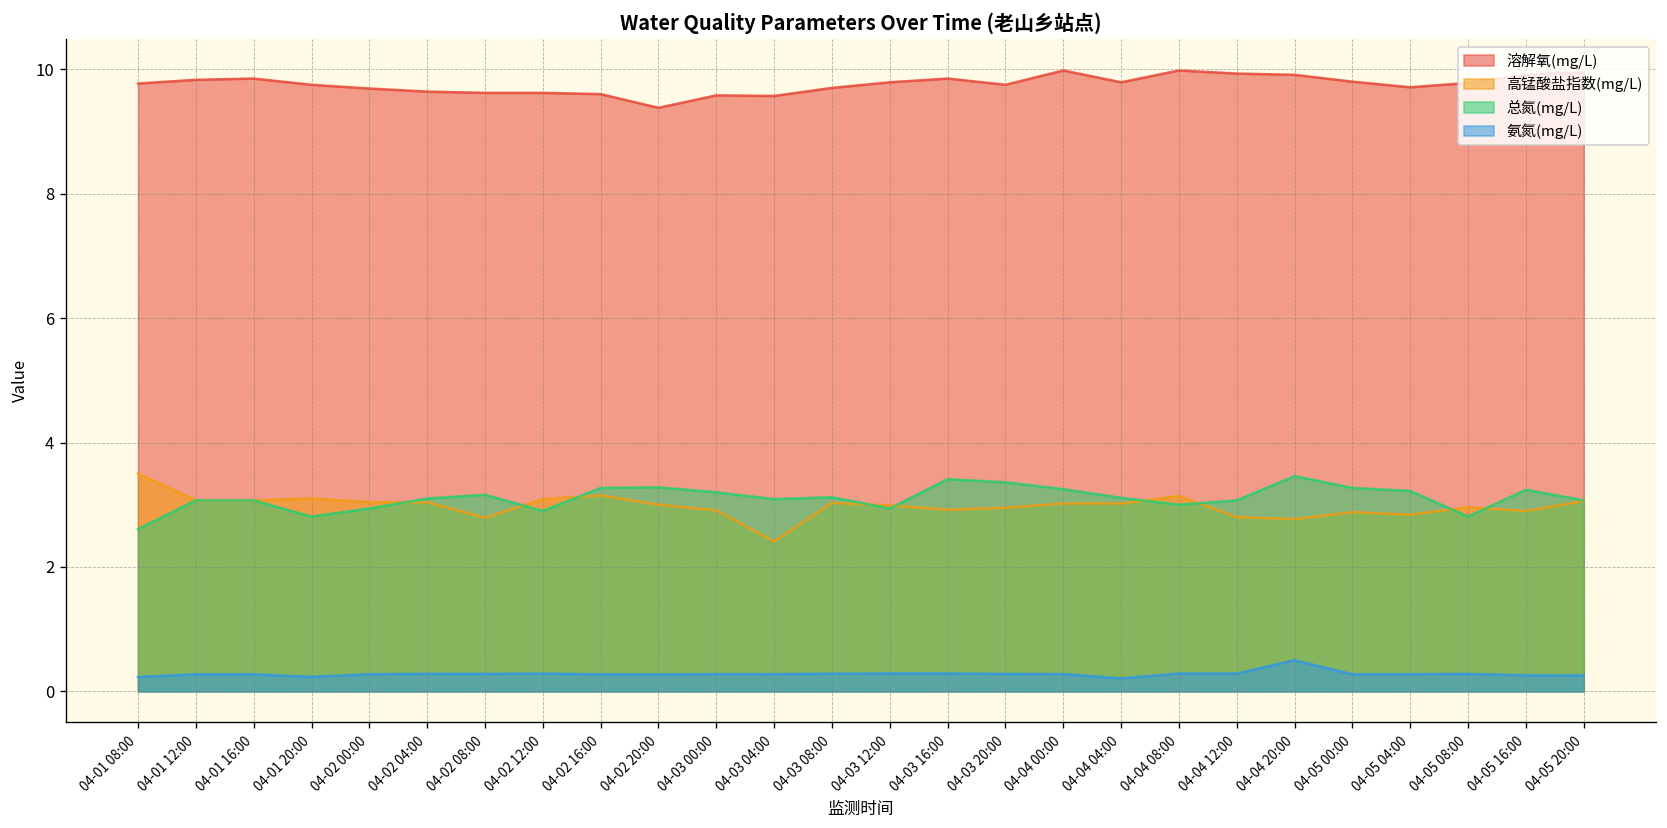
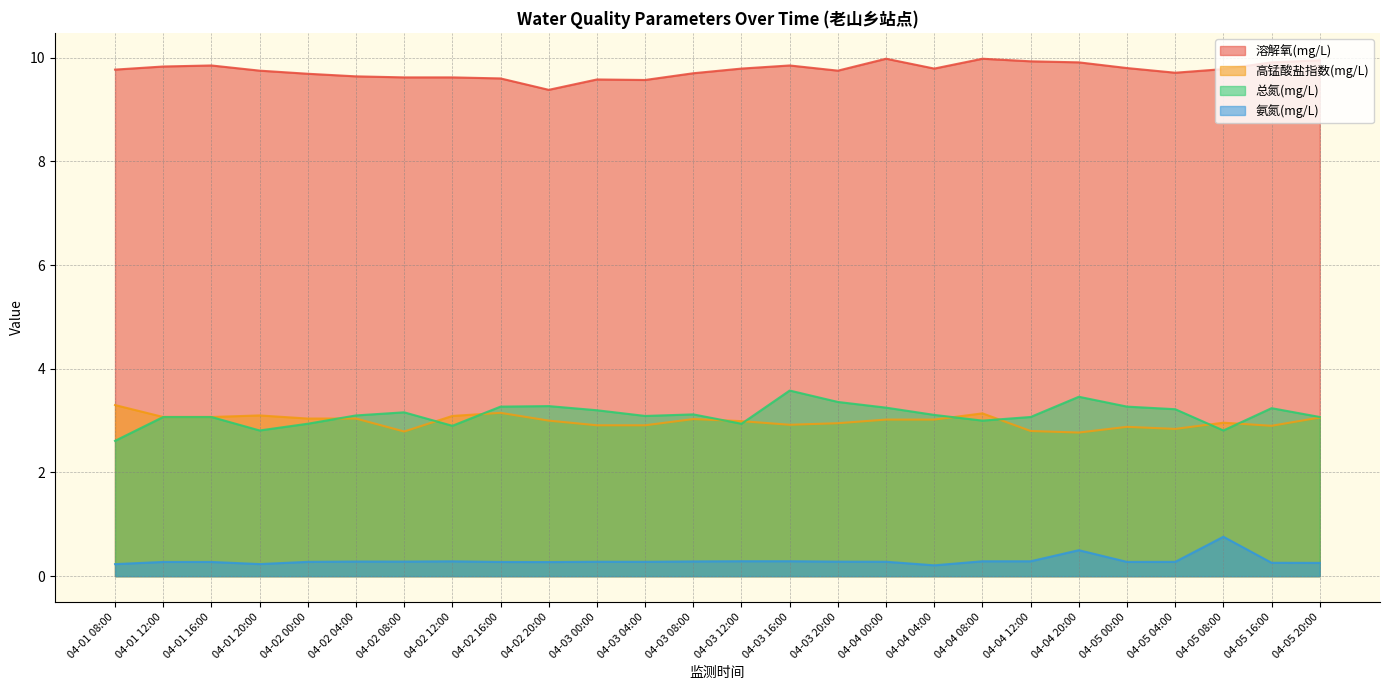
高锰酸盐指数(mg/L), 04-01 08:00: 3.5 -> 3.3
高锰酸盐指数(mg/L), 04-03 04:00: 2.4 -> 2.9
总氮(mg/L), 04-03 16:00: 3.4 -> 3.6
氨氮(mg/L), 04-05 08:00: 0.3 -> 0.8
